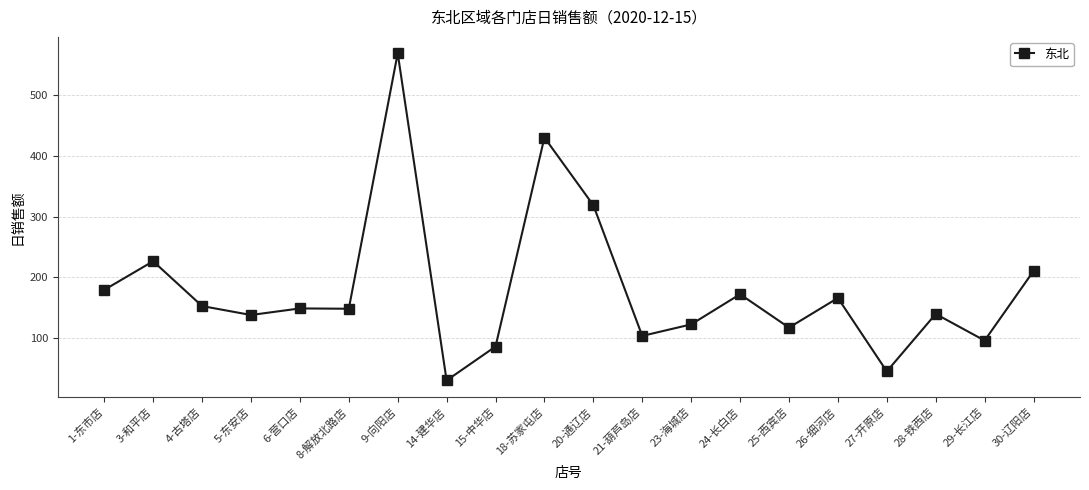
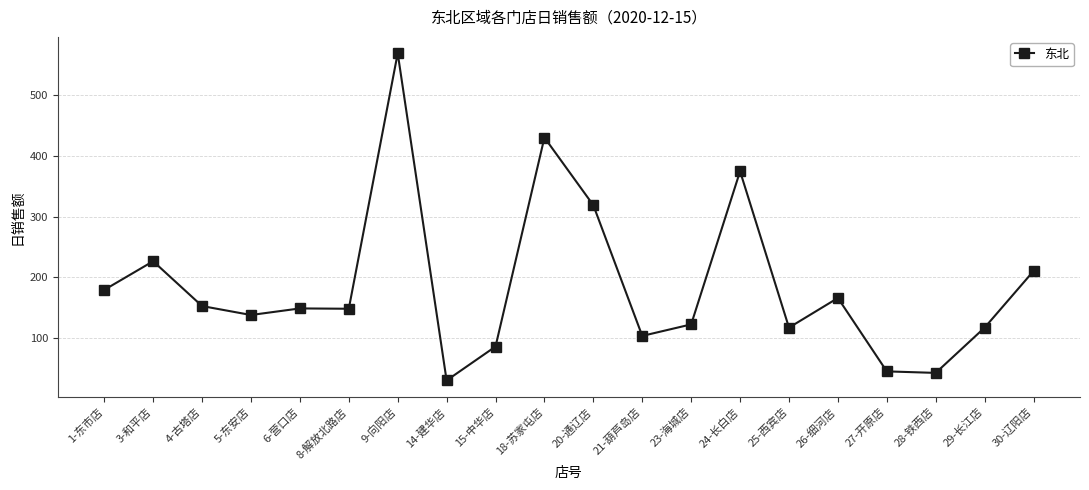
24-长白店: 170 -> 370
28-铁西店: 140 -> 40
29-长江店: 100 -> 120
